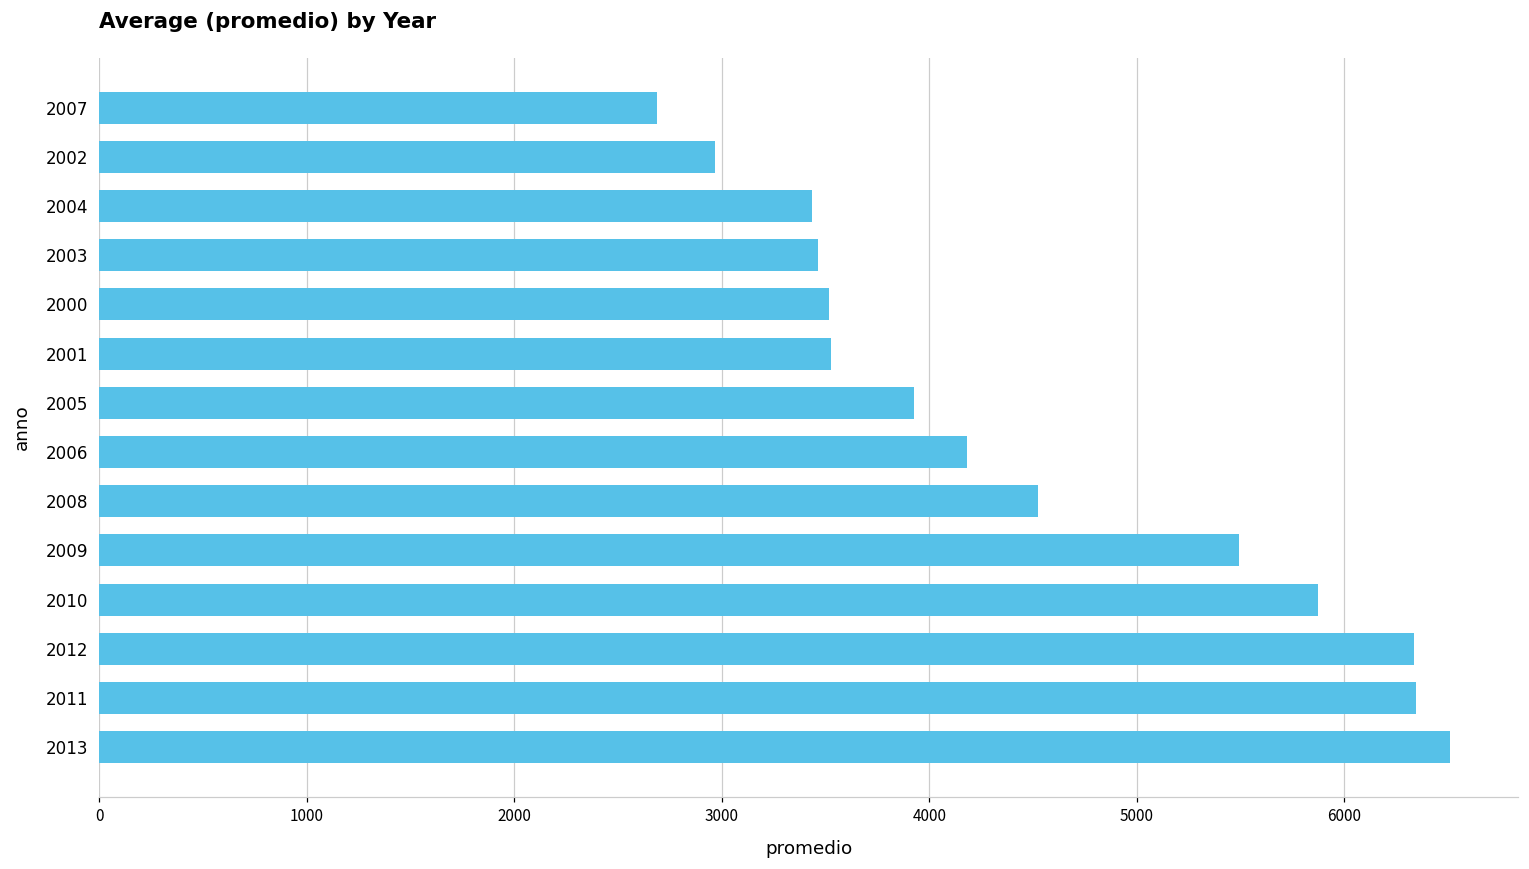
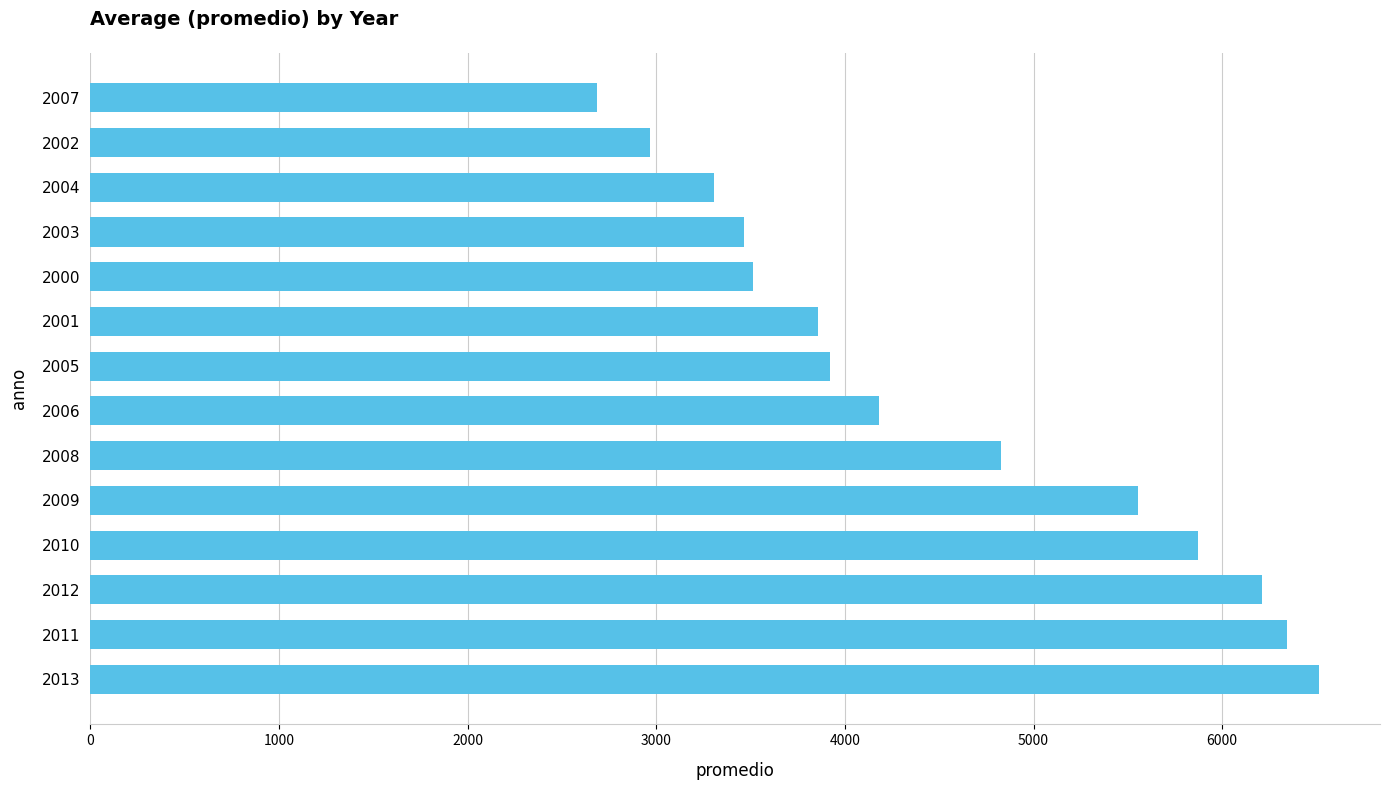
2004: 3440 -> 3310
2001: 3530 -> 3860
2008: 4520 -> 4830
2009: 5490 -> 5550
2012: 6340 -> 6210
